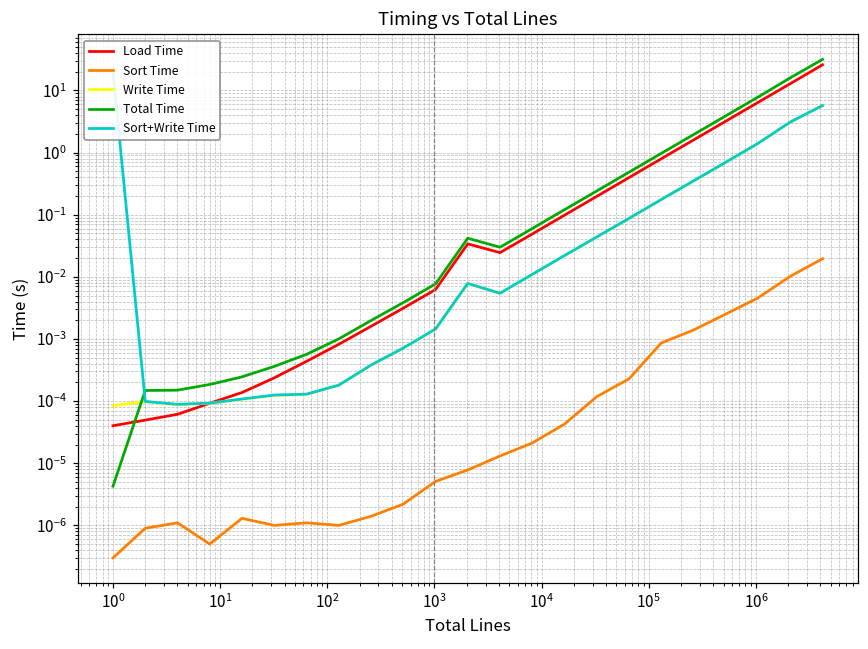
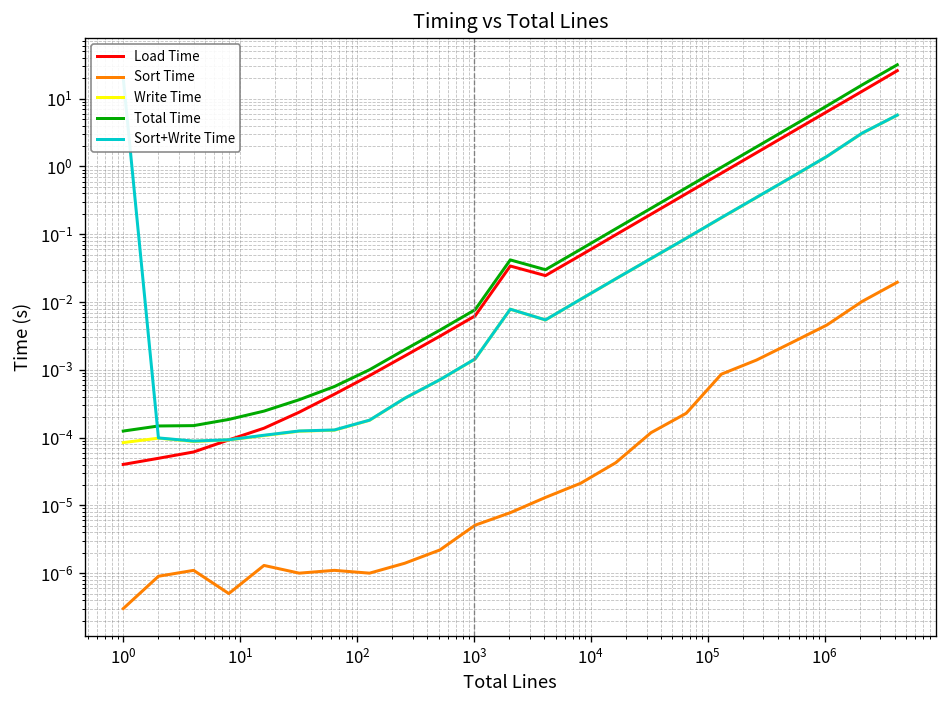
Total Time, 10^0: 0.000004 -> 0.00012
